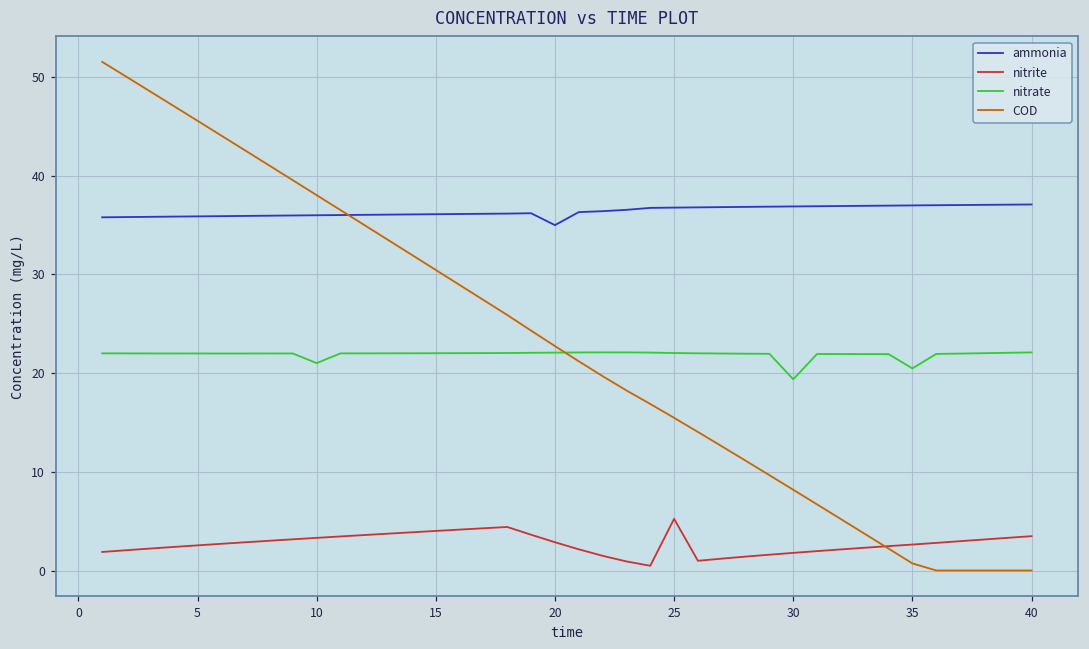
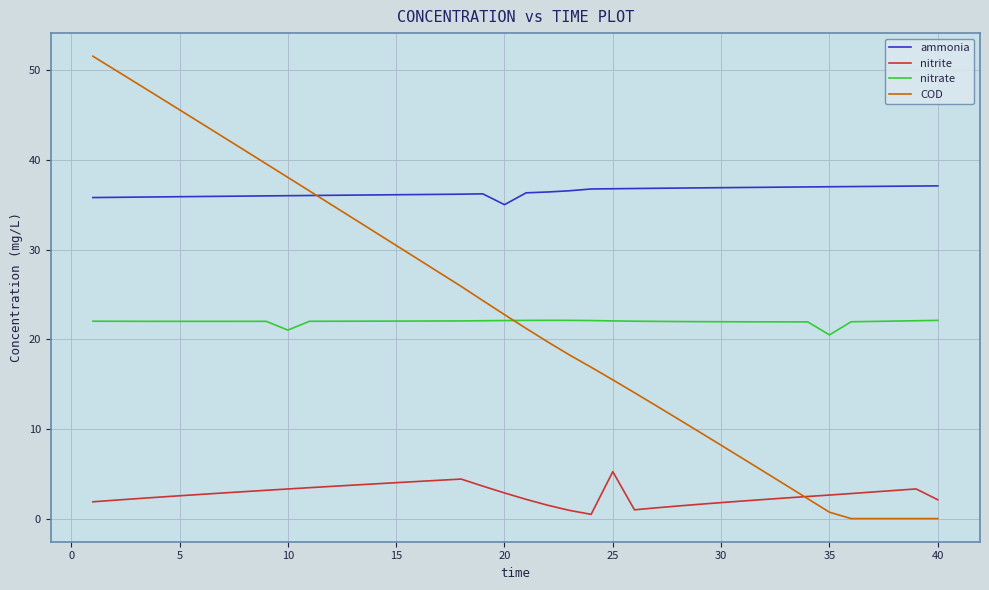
nitrate, 30: 19 -> 22
nitrite, 40: 3 -> 2
